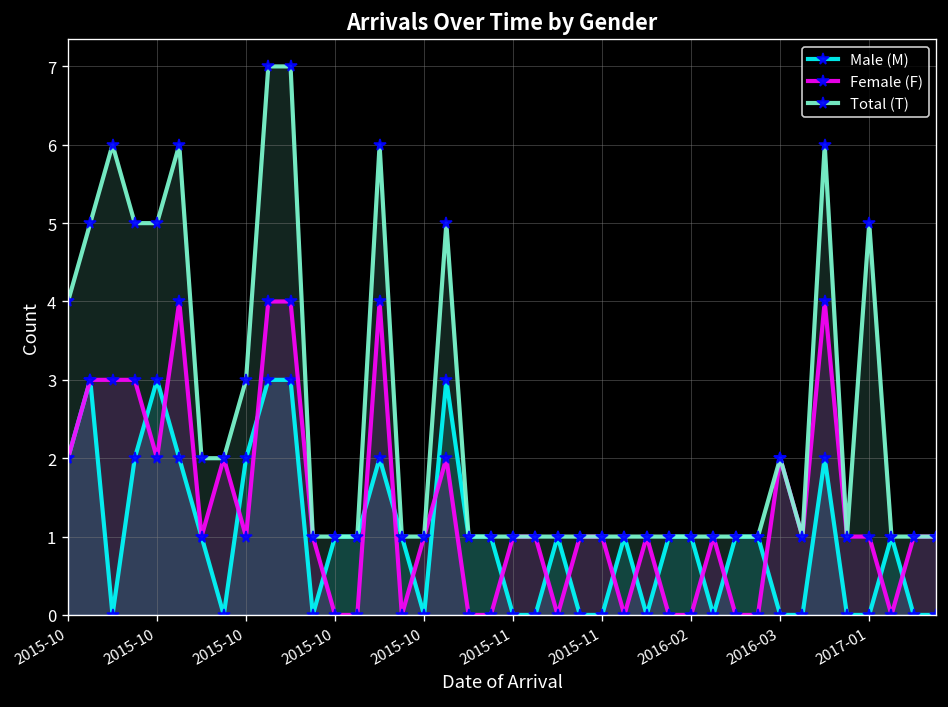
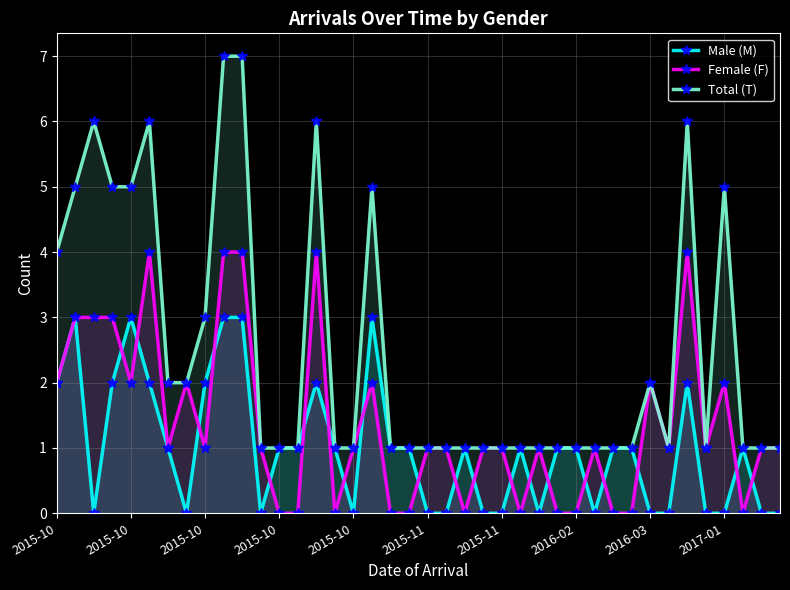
Female (F), 2017-01: 1 -> 2
